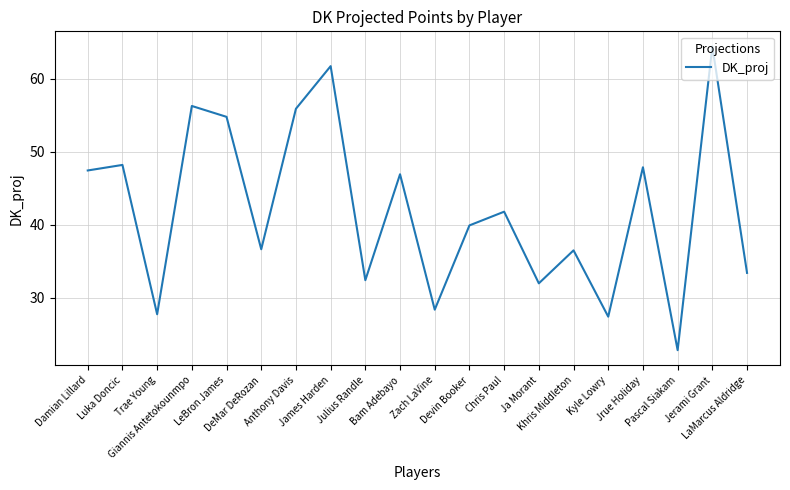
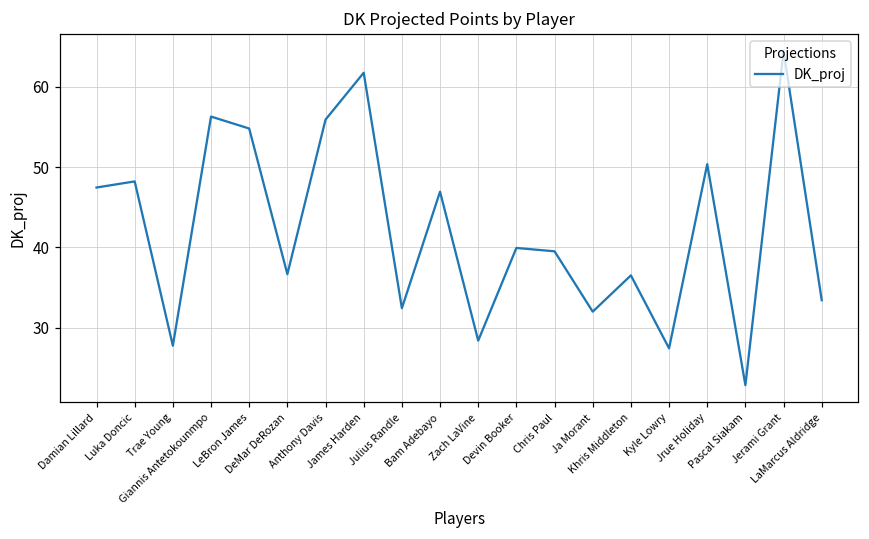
Chris Paul: 42 -> 40
Jrue Holiday: 48 -> 50
